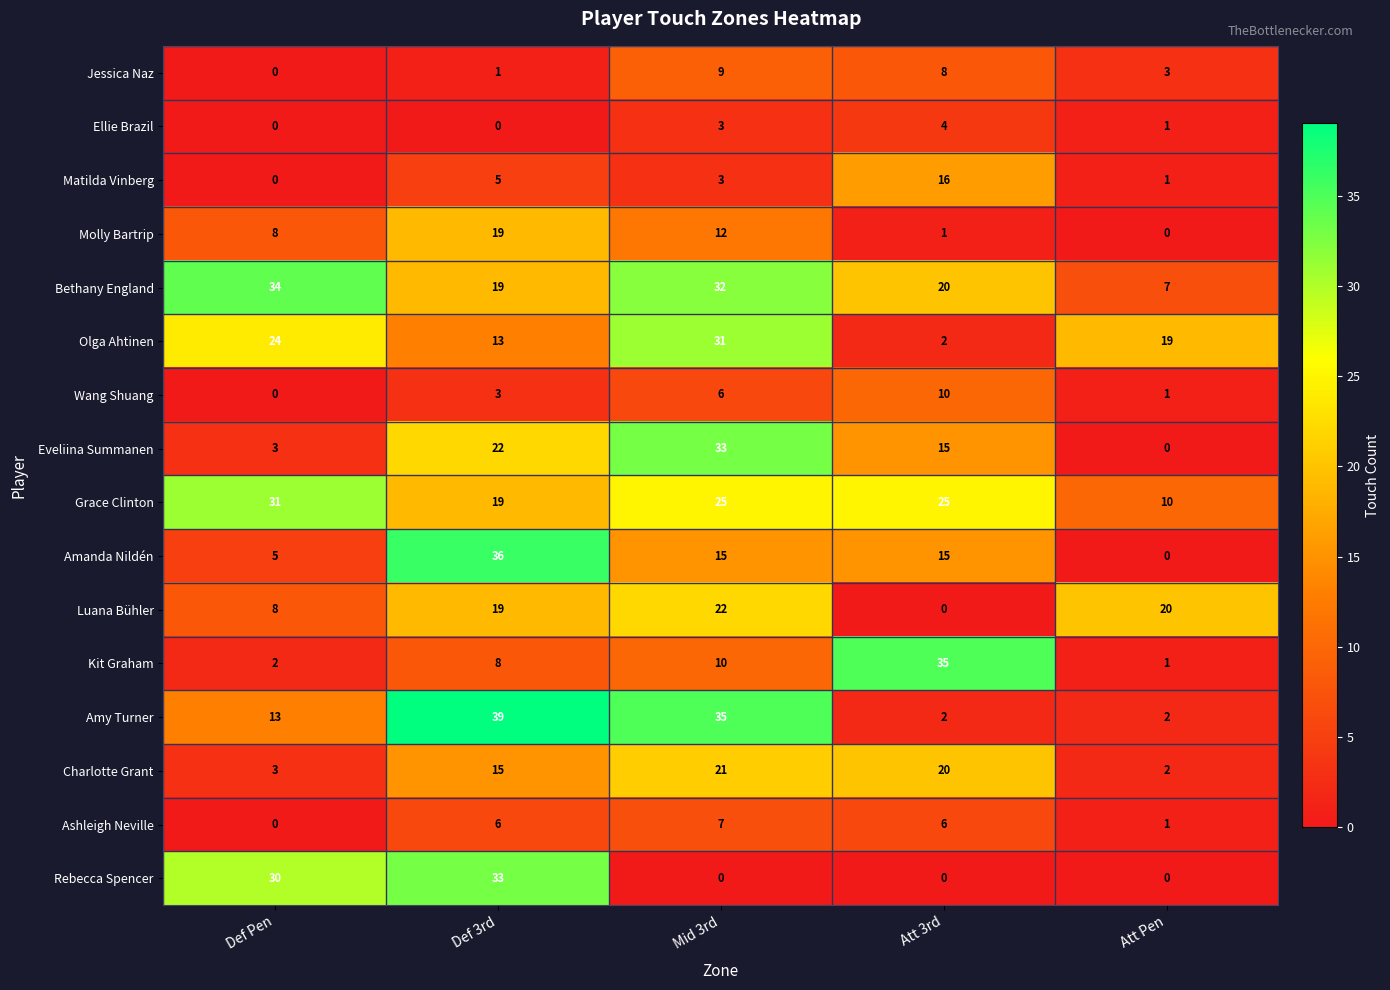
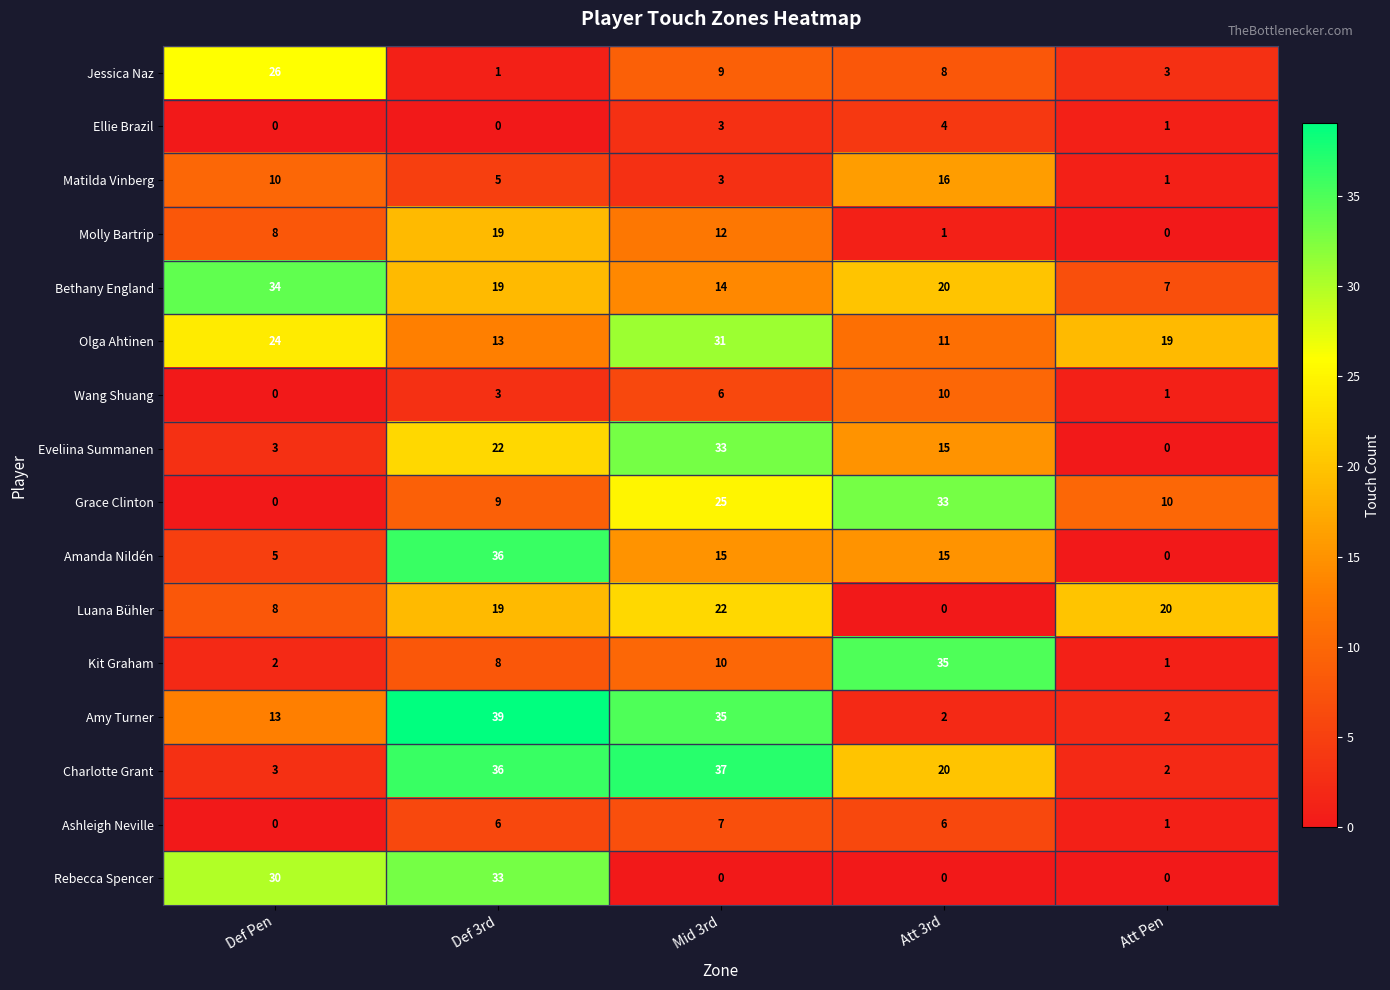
Jessica Naz, Def Pen: 0 -> 26
Matilda Vinberg, Def Pen: 0 -> 10
Bethany England, Mid 3rd: 32 -> 14
Olga Ahtinen, Att 3rd: 2 -> 11
Grace Clinton, Def Pen: 31 -> 0
Grace Clinton, Def 3rd: 19 -> 9
Grace Clinton, Att 3rd: 25 -> 33
Charlotte Grant, Def 3rd: 15 -> 36
Charlotte Grant, Mid 3rd: 21 -> 37
